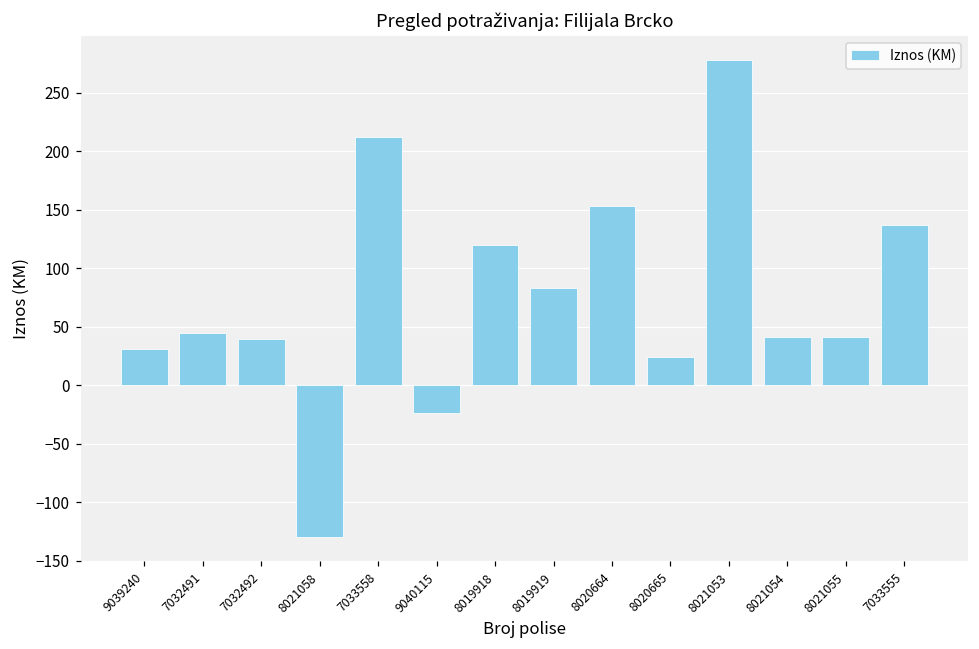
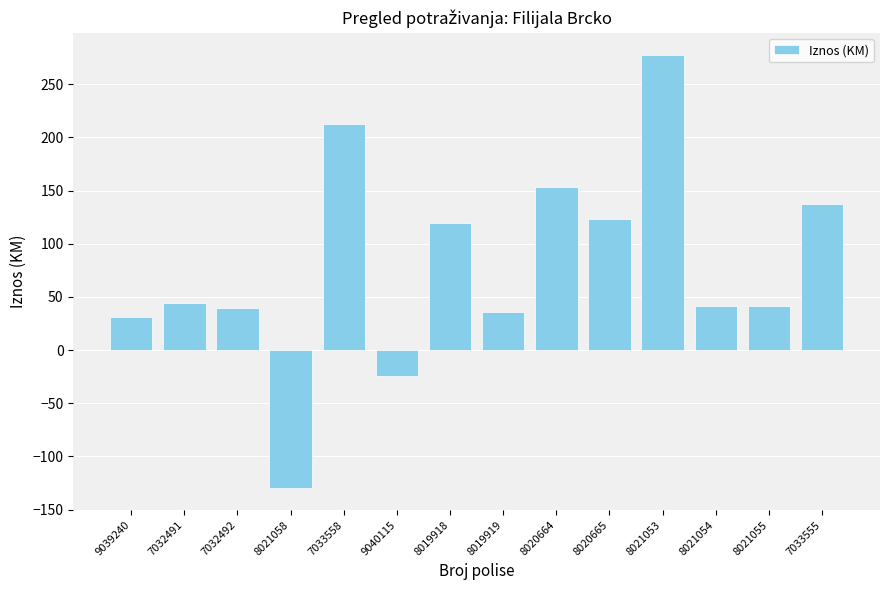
8019919: 83 -> 36
8020665: 24 -> 123
